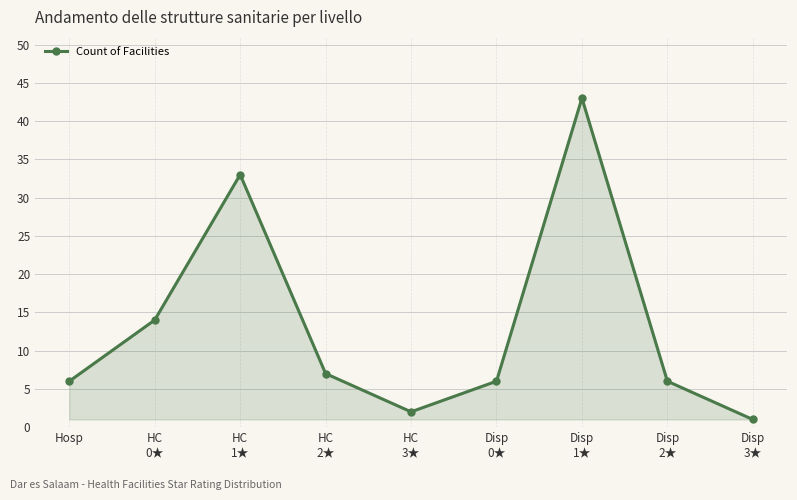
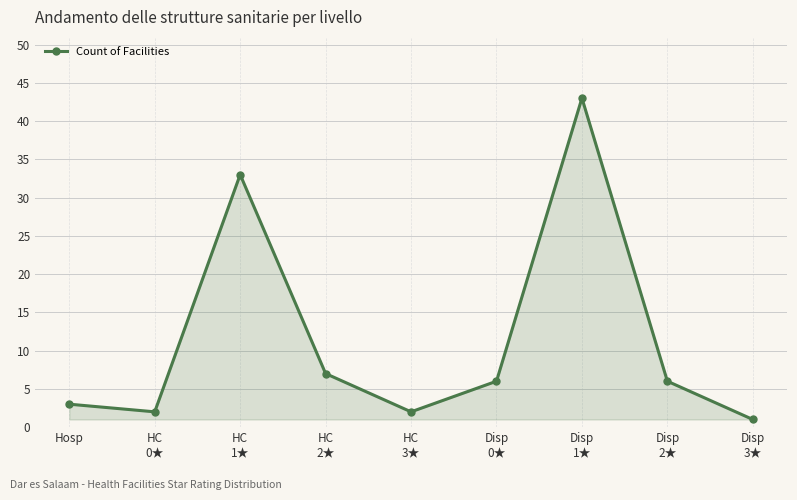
Hosp: 6 -> 3
HC 0★: 14 -> 2
